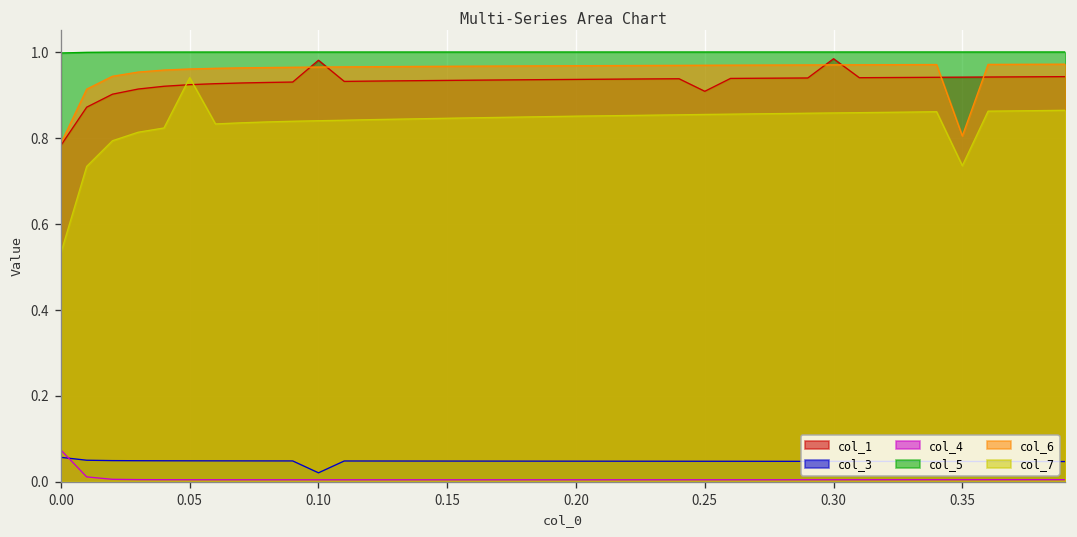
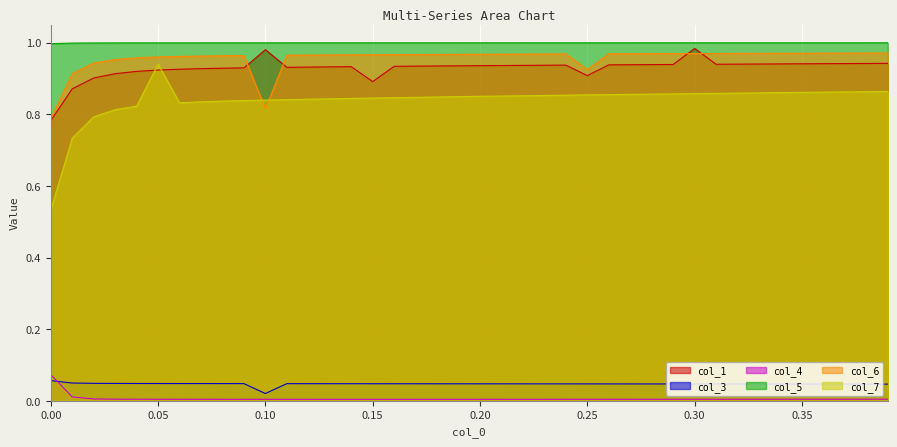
col_6, 0.10: 0.96 -> 0.82
col_1, 0.15: 0.93 -> 0.89
col_6, 0.25: 0.97 -> 0.93
col_6, 0.35: 0.80 -> 0.97
col_7, 0.35: 0.74 -> 0.86
